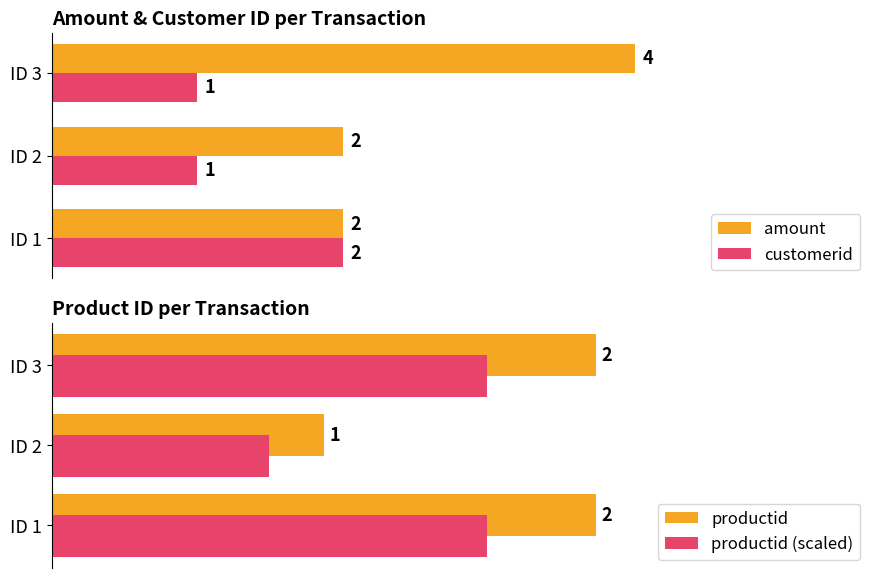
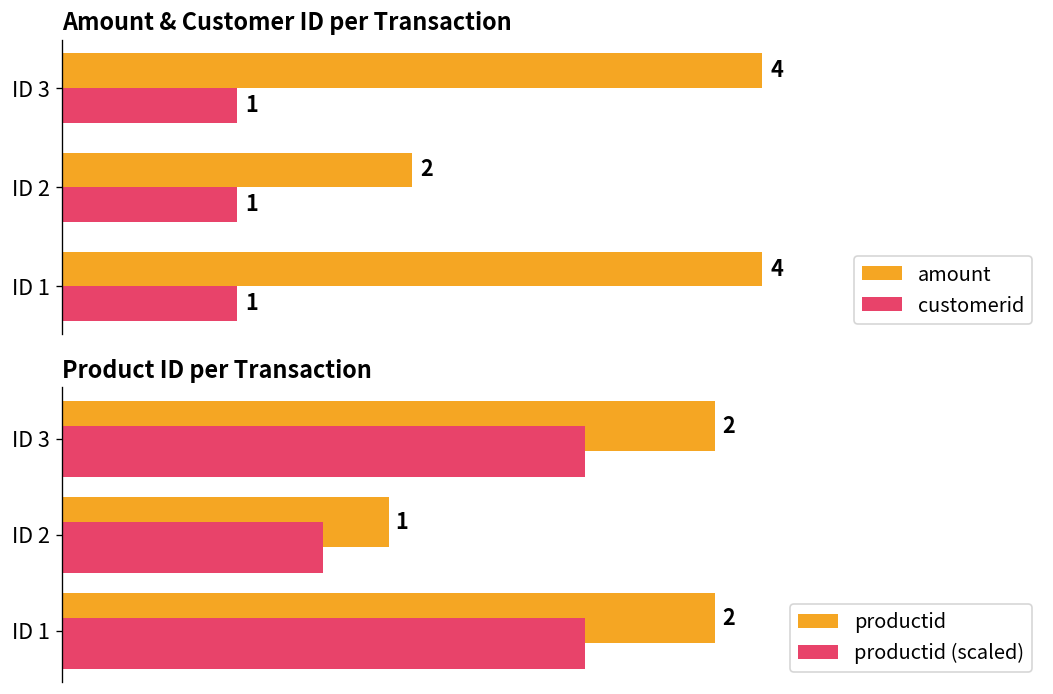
Amount & Customer ID per Transaction, amount, ID 1: 2 -> 4
Amount & Customer ID per Transaction, customerid, ID 1: 2 -> 1
